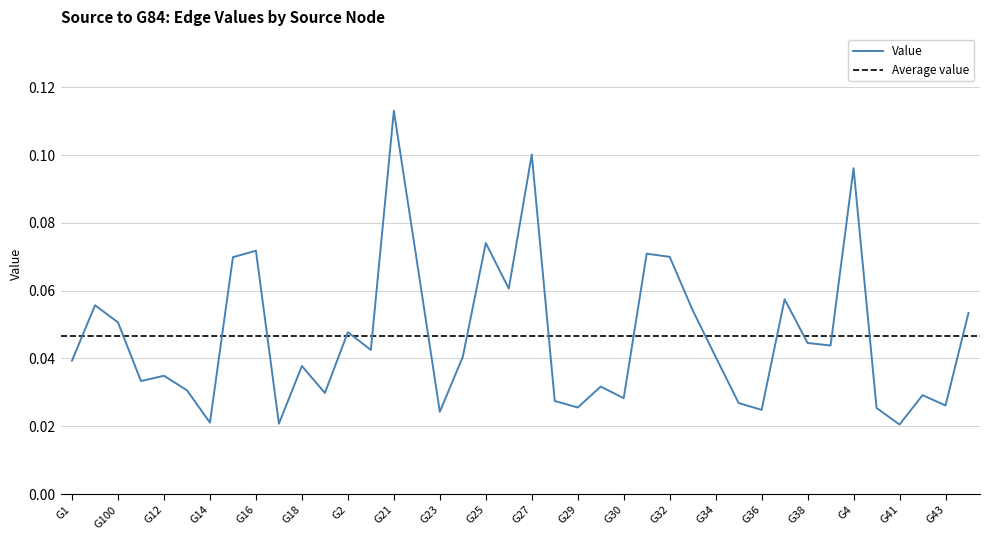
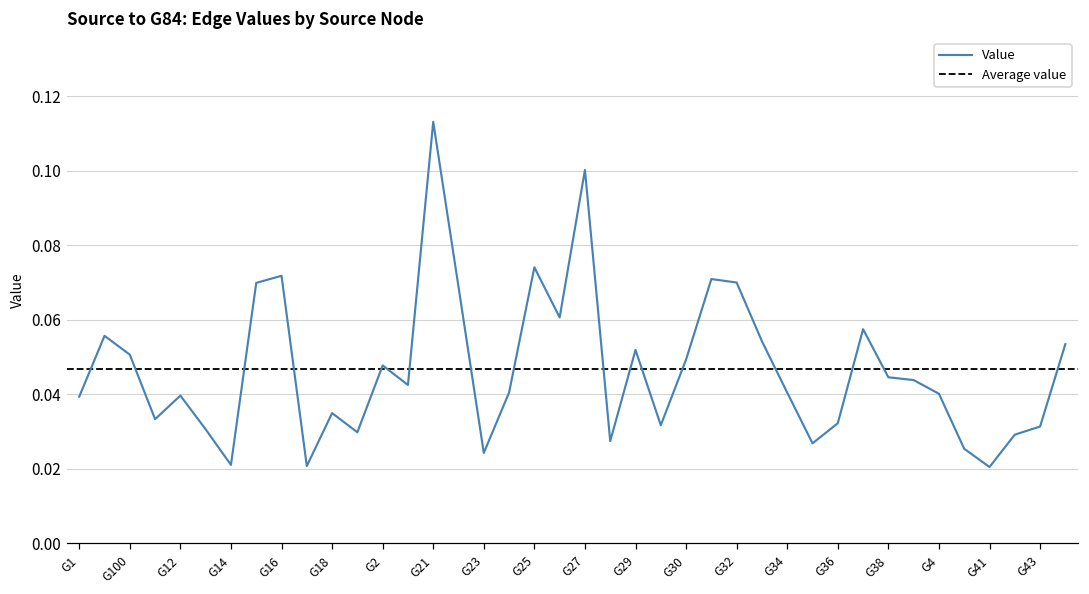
G12: 0.035 -> 0.040
G18: 0.038 -> 0.035
G29: 0.026 -> 0.052
G30: 0.028 -> 0.049
G36: 0.025 -> 0.032
G4: 0.096 -> 0.040
G43: 0.026 -> 0.031
